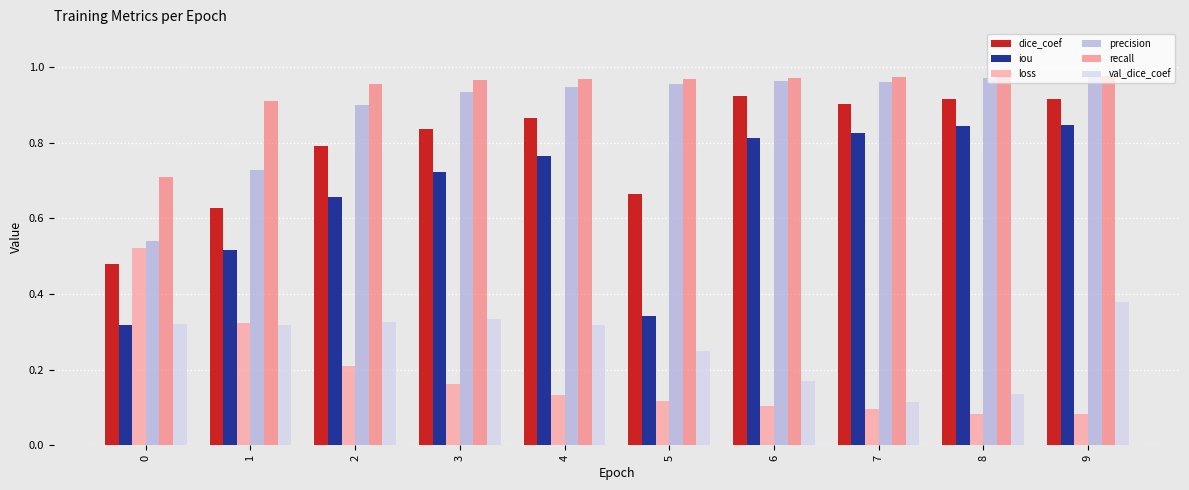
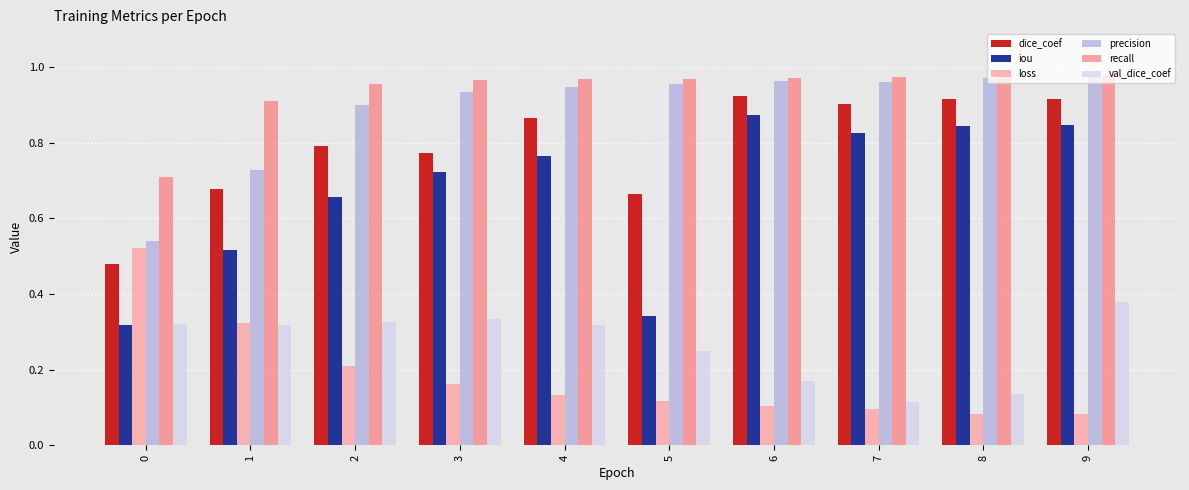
dice_coef, 1: 0.63 -> 0.68
dice_coef, 3: 0.84 -> 0.77
iou, 6: 0.81 -> 0.87
